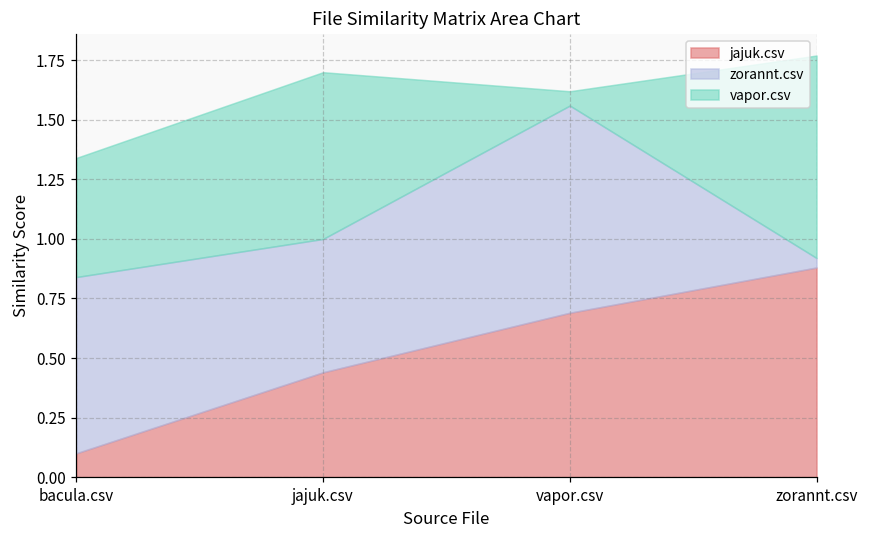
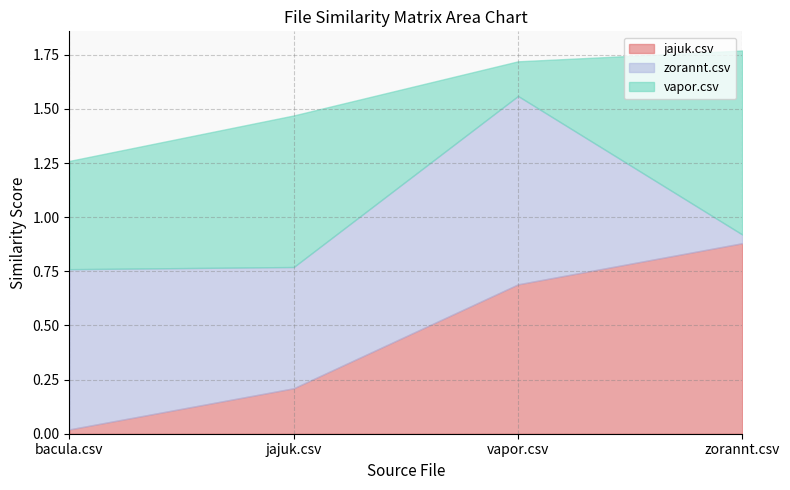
jajuk.csv, bacula.csv: 0.10 -> 0.02
jajuk.csv, jajuk.csv: 0.44 -> 0.21
vapor.csv, vapor.csv: 0.06 -> 0.16
